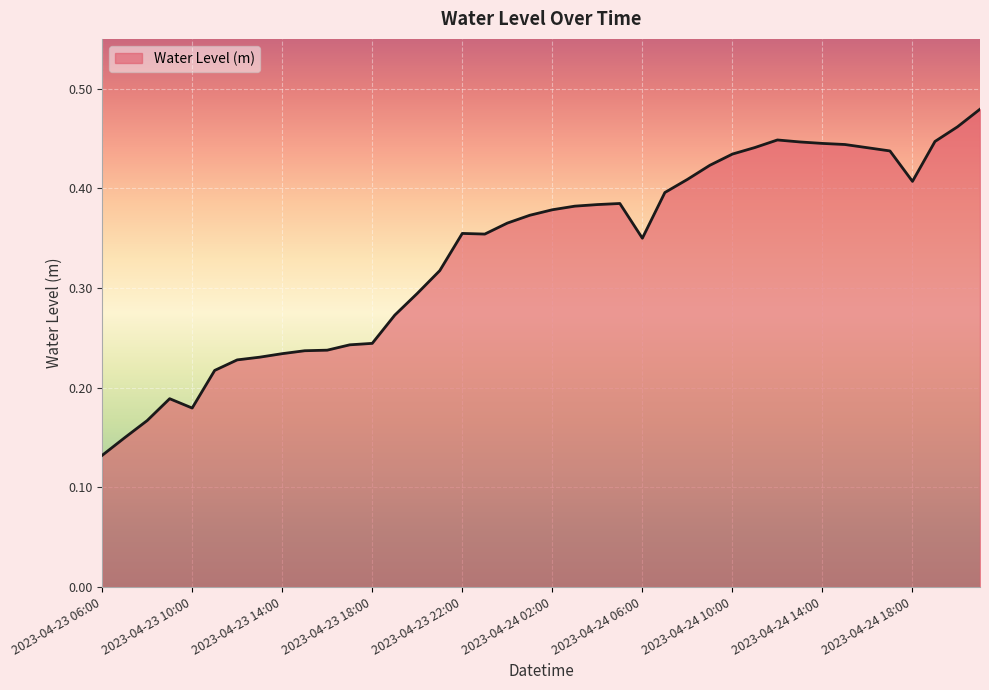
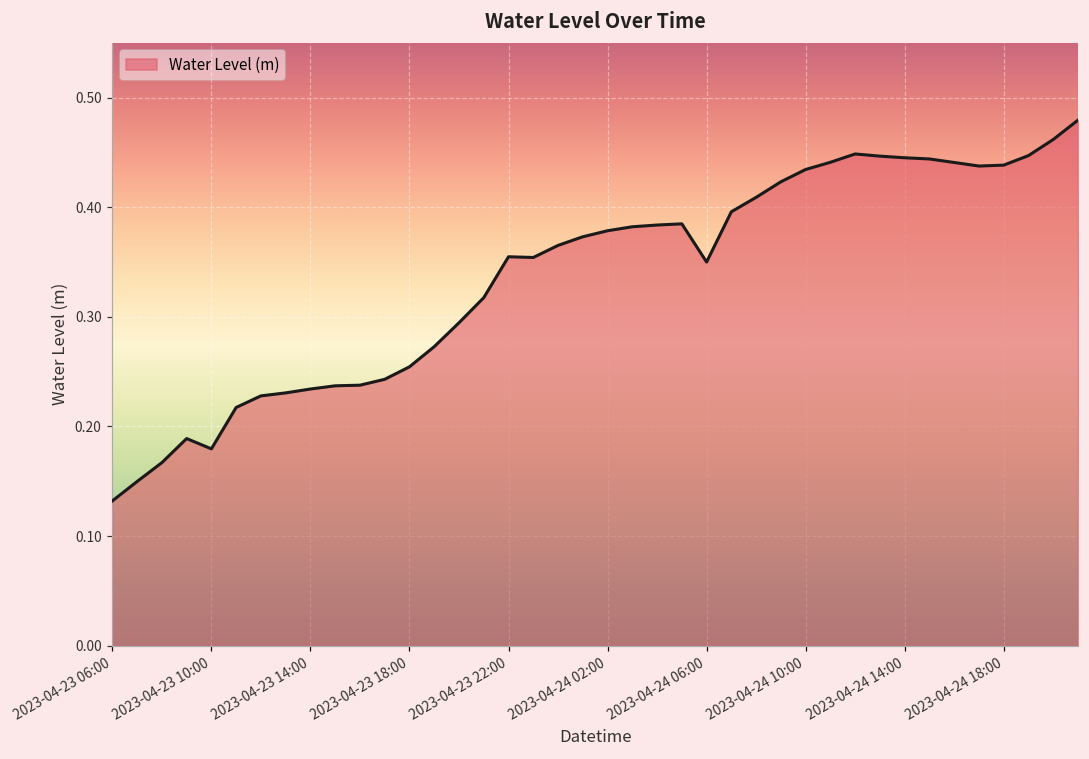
2023-04-23 18:00: 0.24 -> 0.25
2023-04-24 18:00: 0.41 -> 0.44
